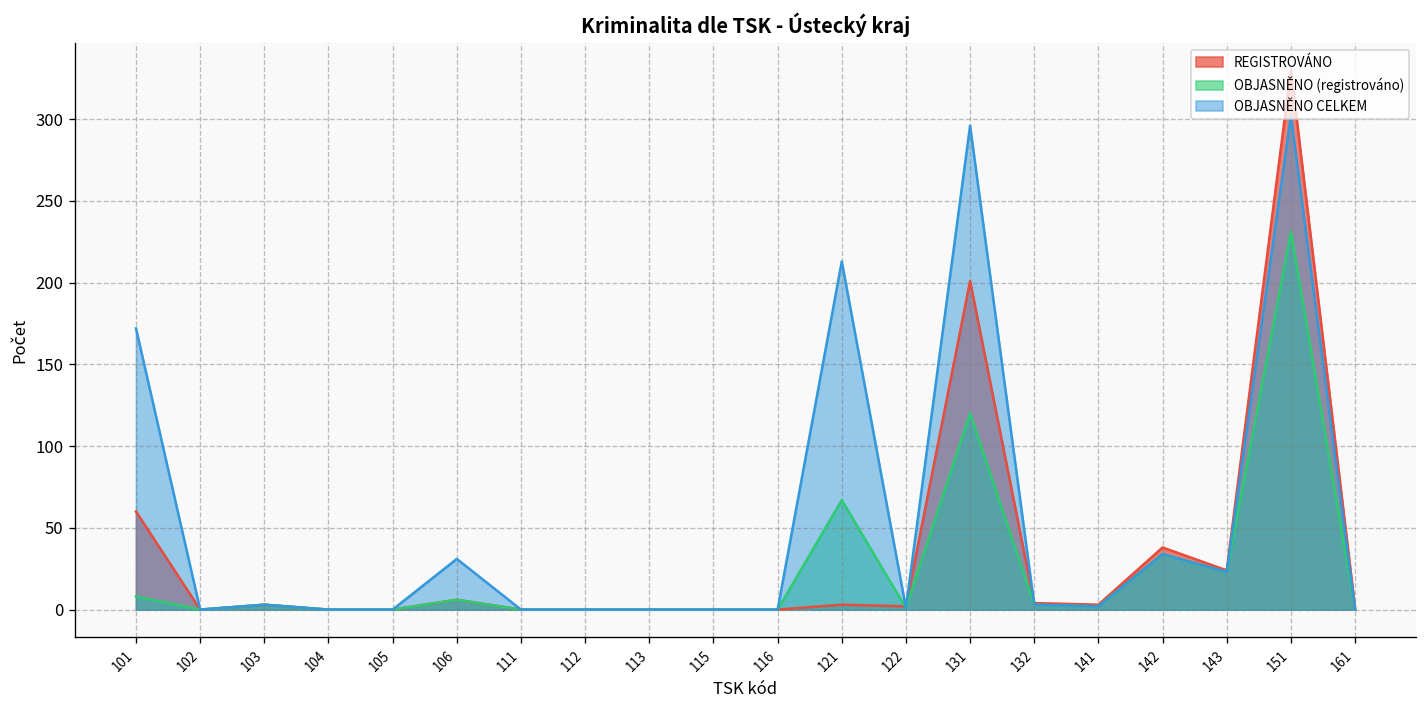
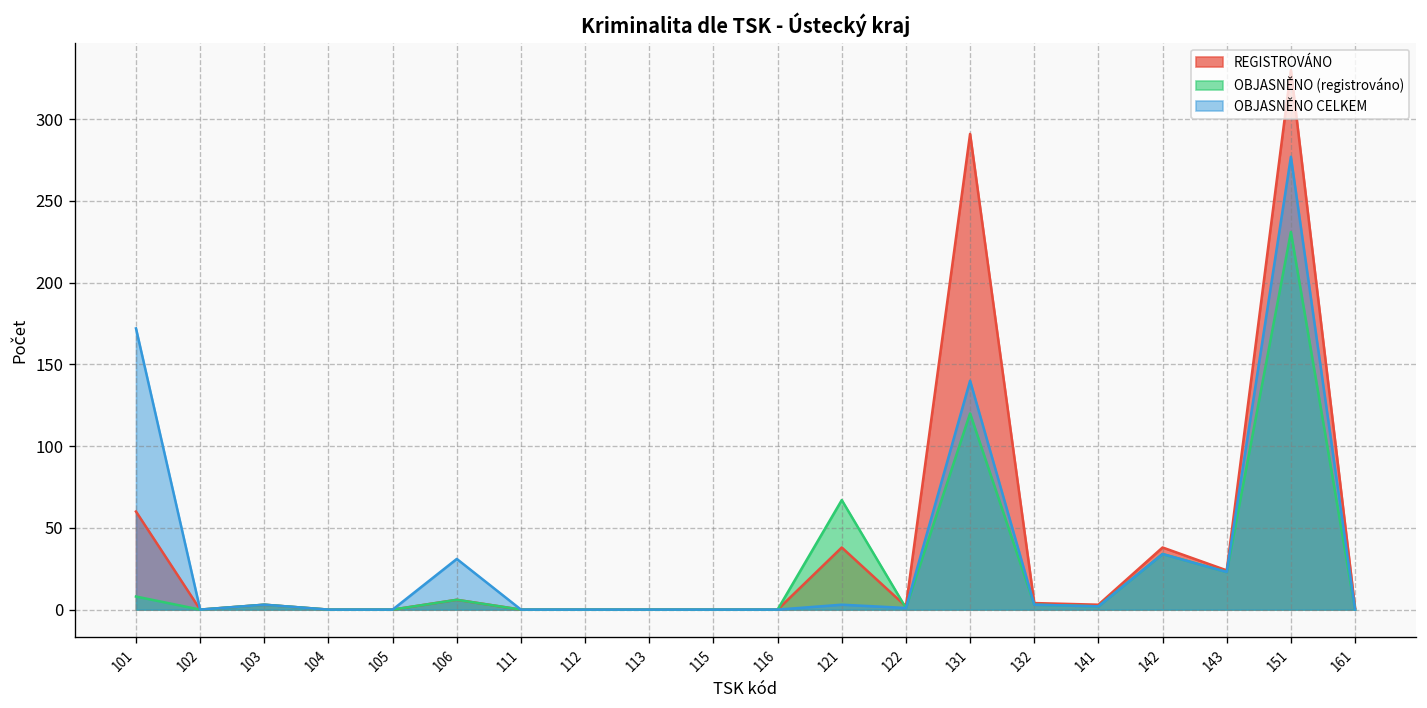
REGISTROVÁNO, 121: 3 -> 38
OBJASNĚNO CELKEM, 121: 213 -> 3
REGISTROVÁNO, 131: 201 -> 291
OBJASNĚNO CELKEM, 131: 296 -> 140
OBJASNĚNO CELKEM, 151: 302 -> 277
